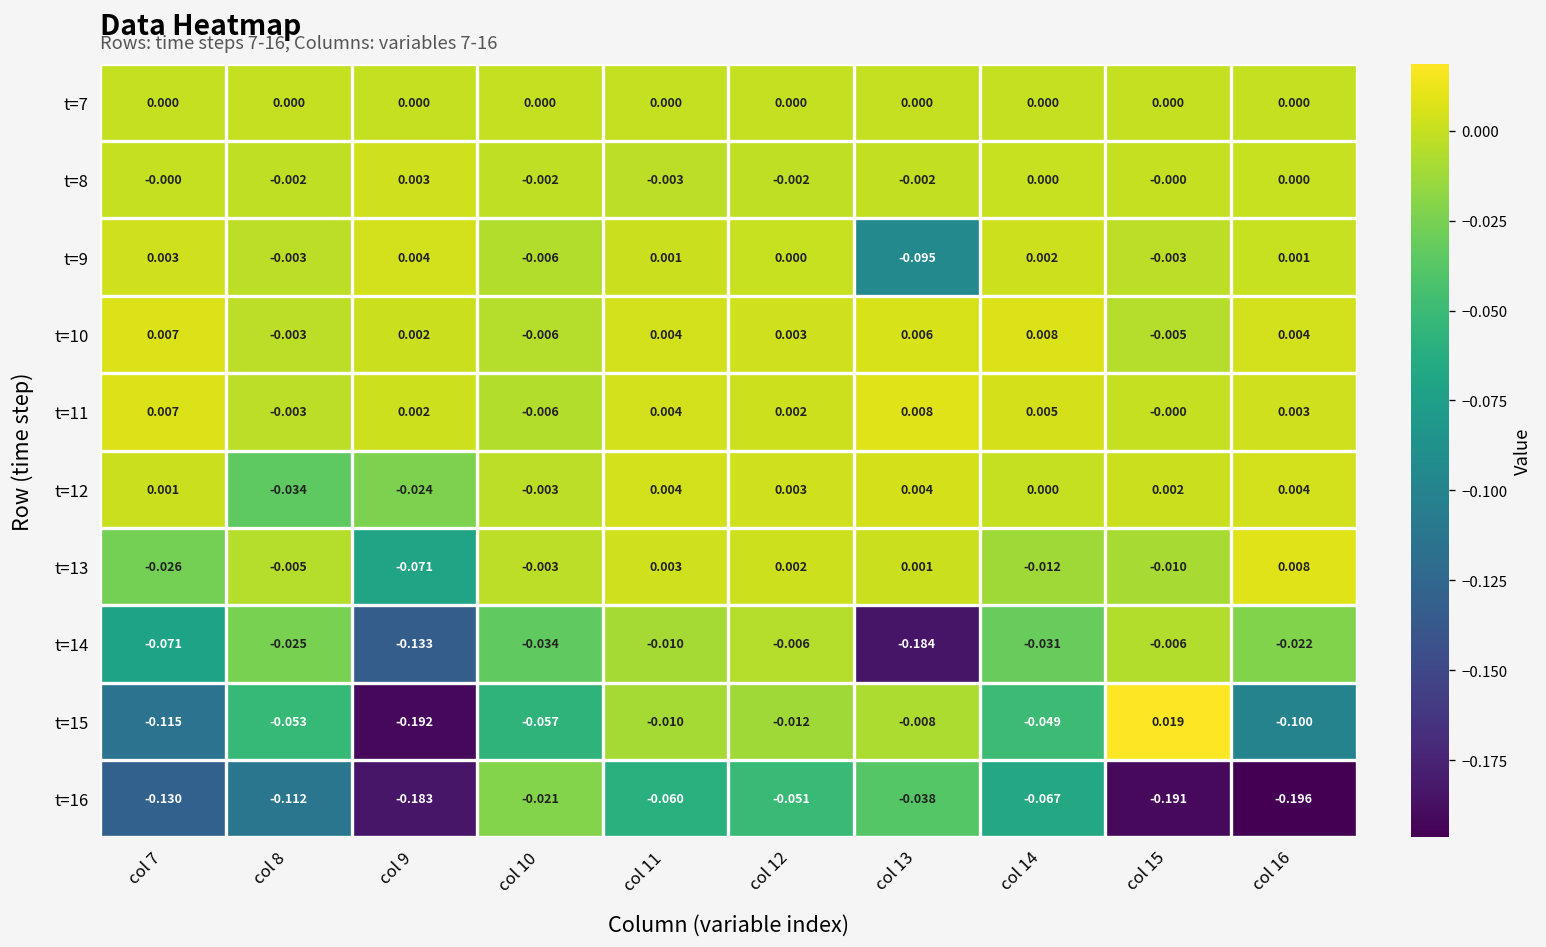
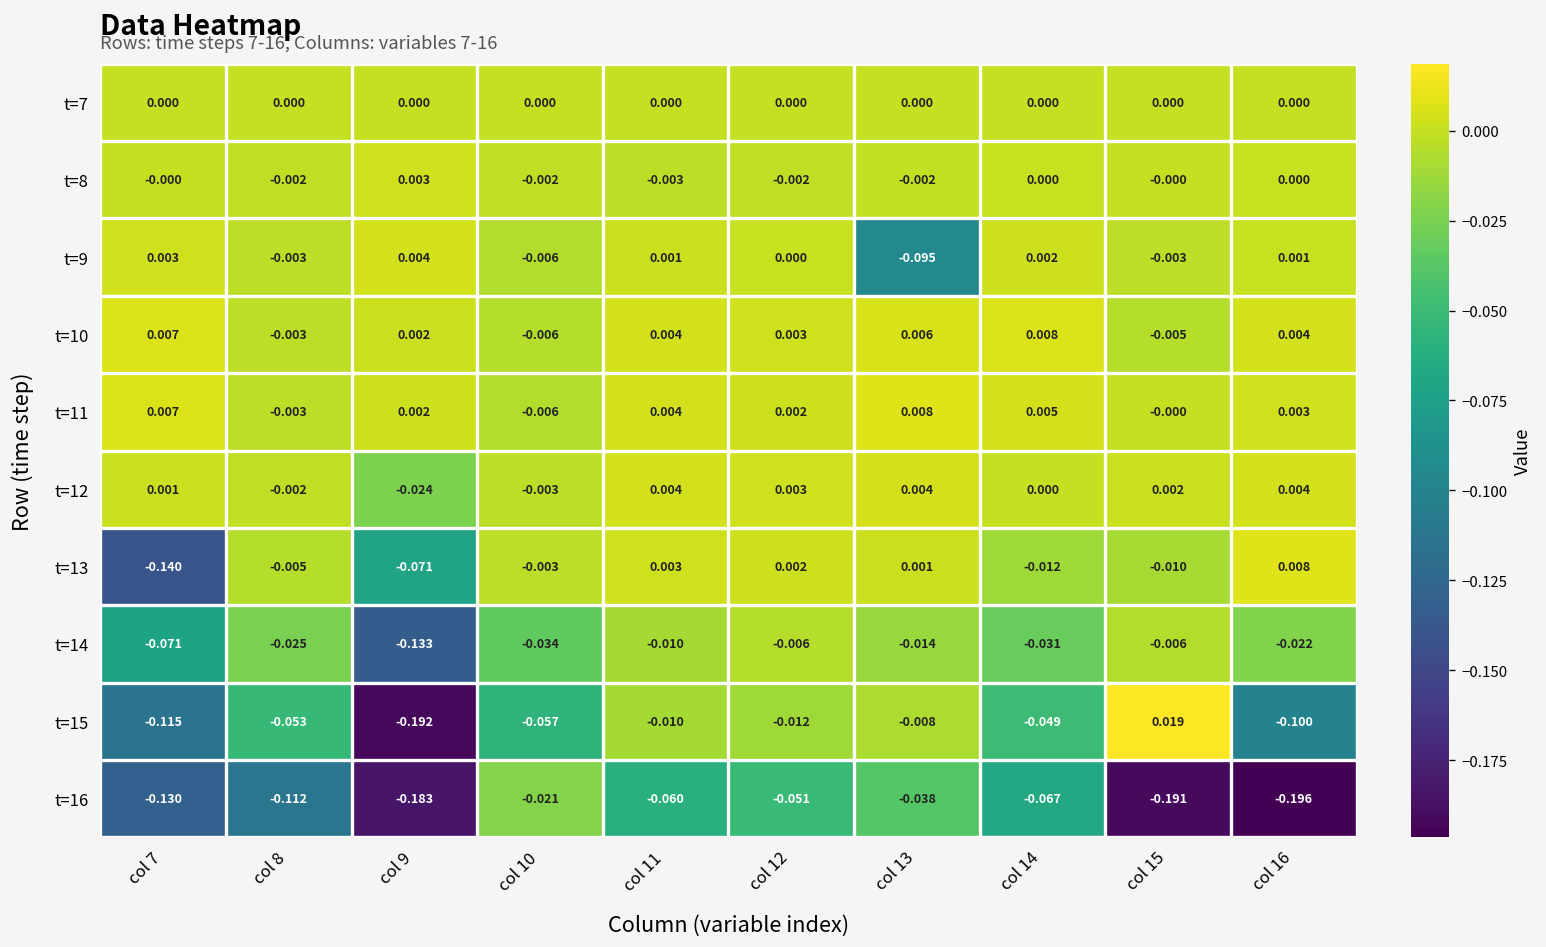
t=12, col 8: -0.034 -> -0.002
t=13, col 7: -0.026 -> -0.140
t=14, col 13: -0.184 -> -0.014
